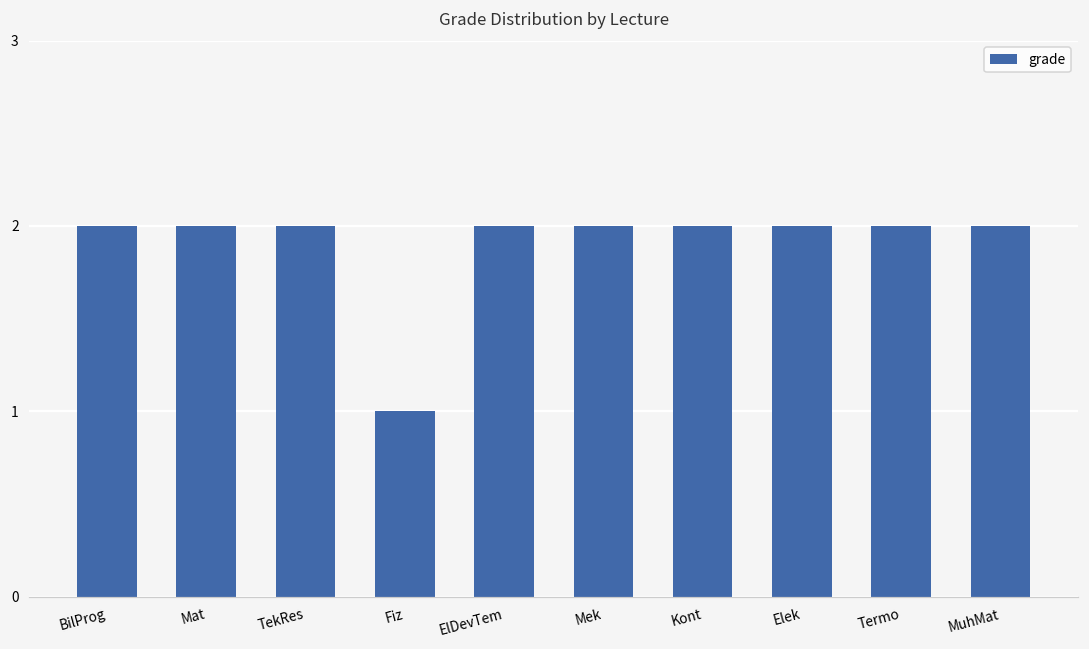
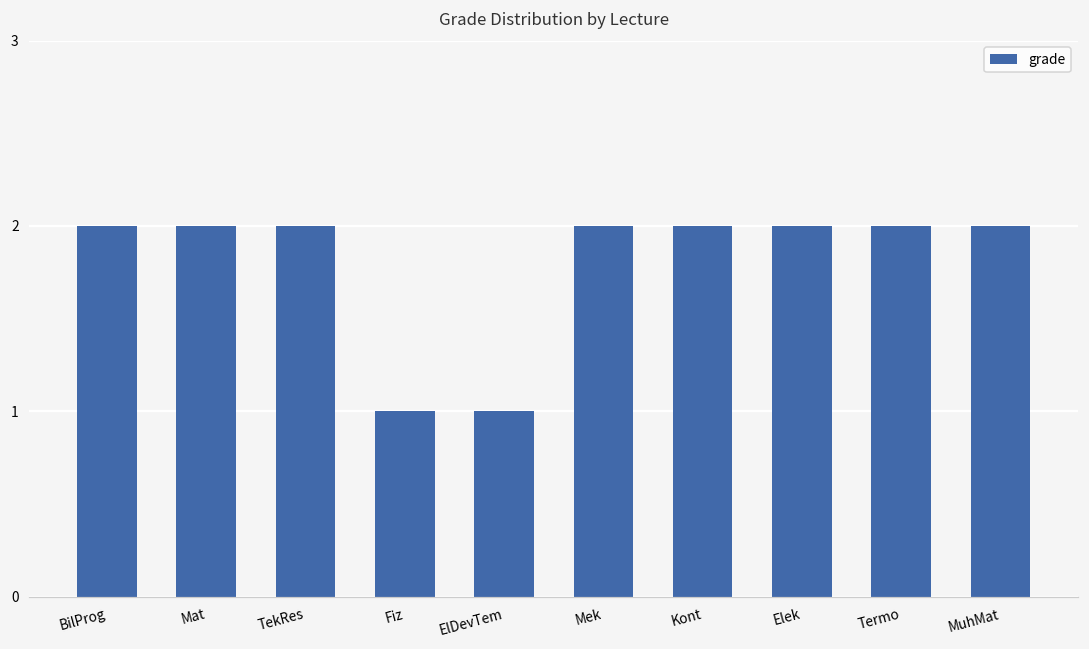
ElDevTem: 2 -> 1
